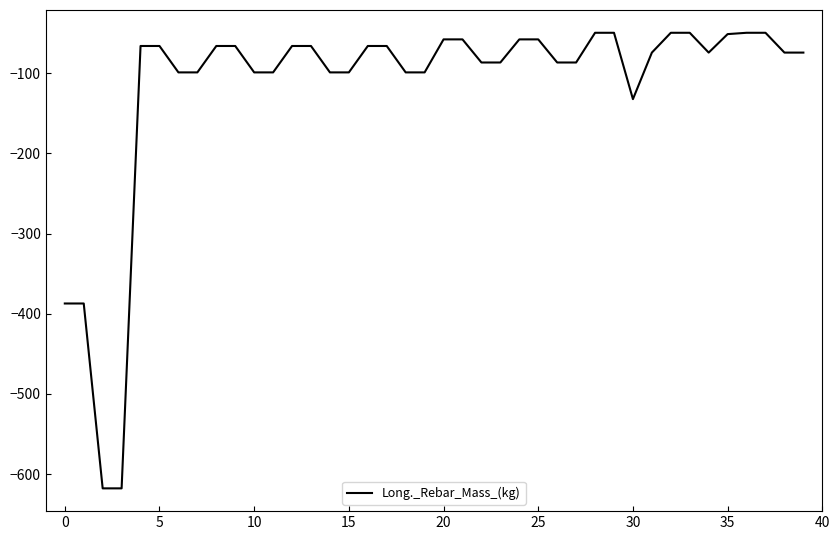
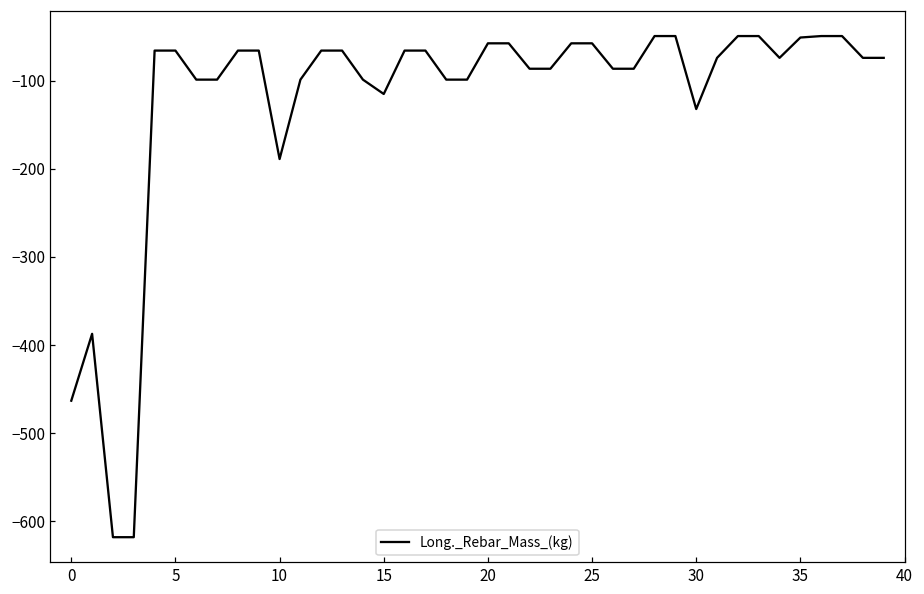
0: -390 -> -460
10: -100 -> -190
15: -100 -> -120
